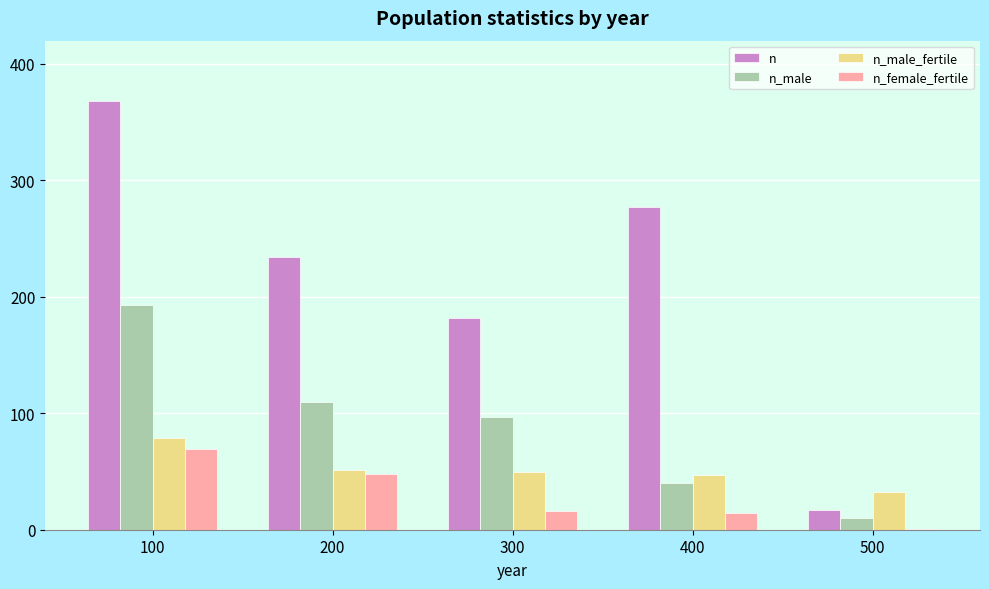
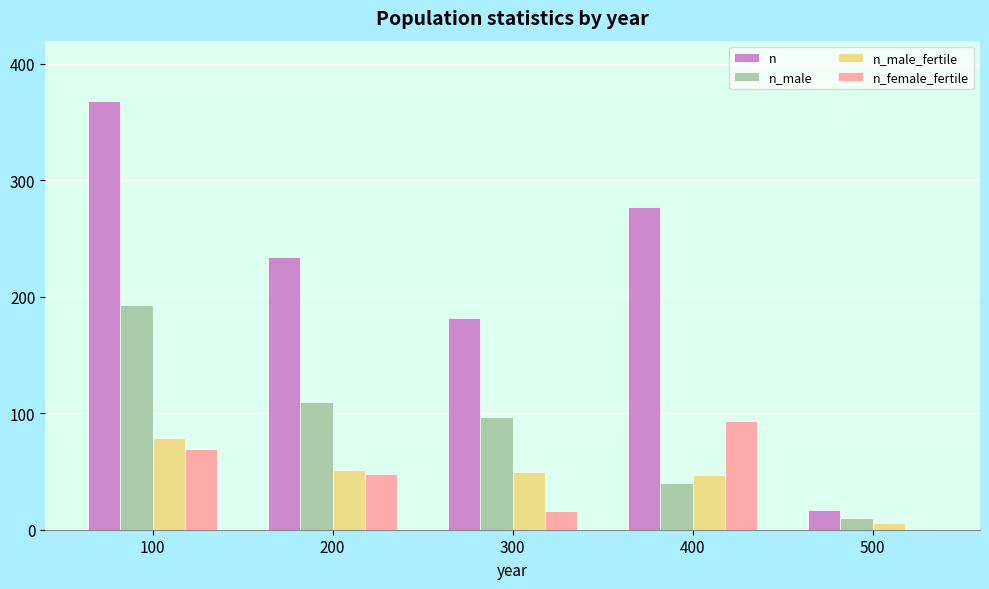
n_female_fertile, 400: 14 -> 93
n_male_fertile, 500: 32 -> 6
